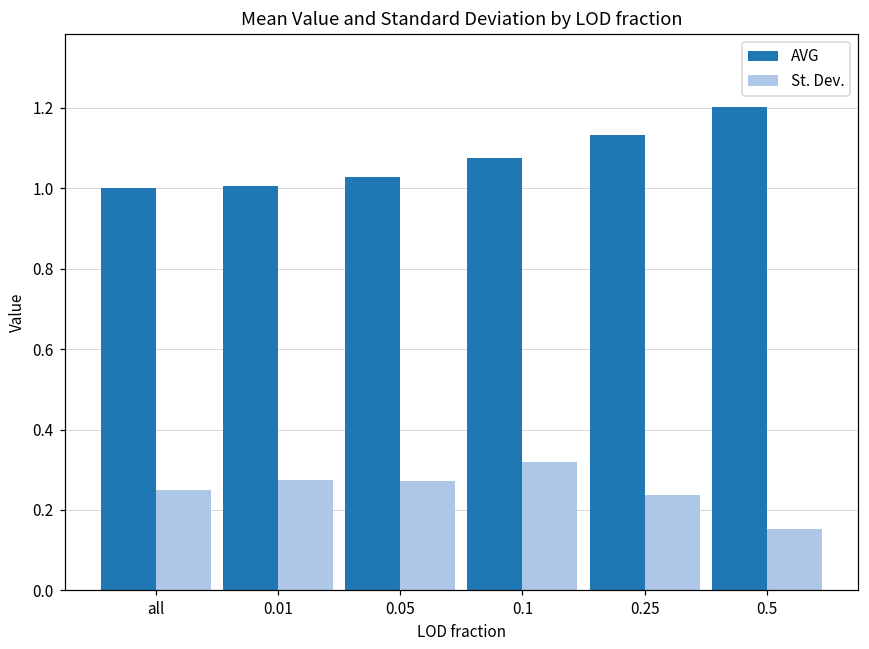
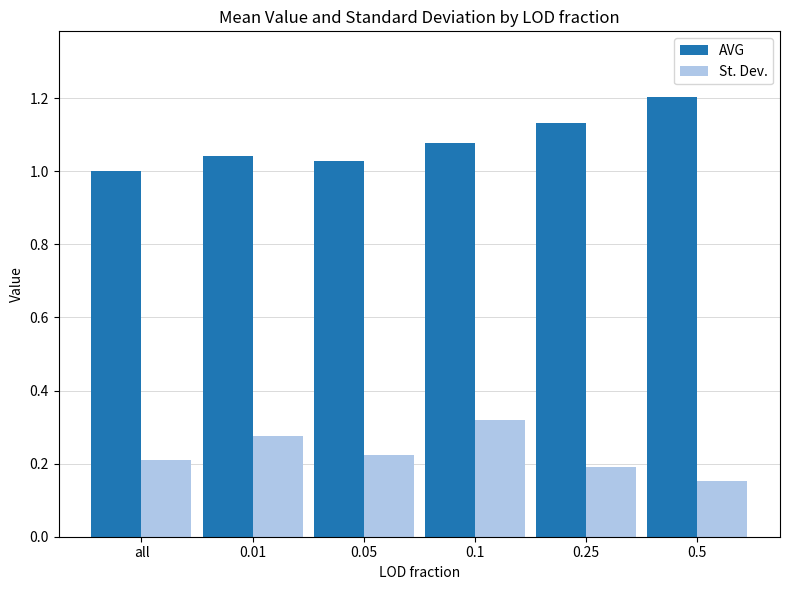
St. Dev., all: 0.25 -> 0.21
AVG, 0.01: 1.01 -> 1.04
St. Dev., 0.05: 0.27 -> 0.22
St. Dev., 0.25: 0.24 -> 0.19
